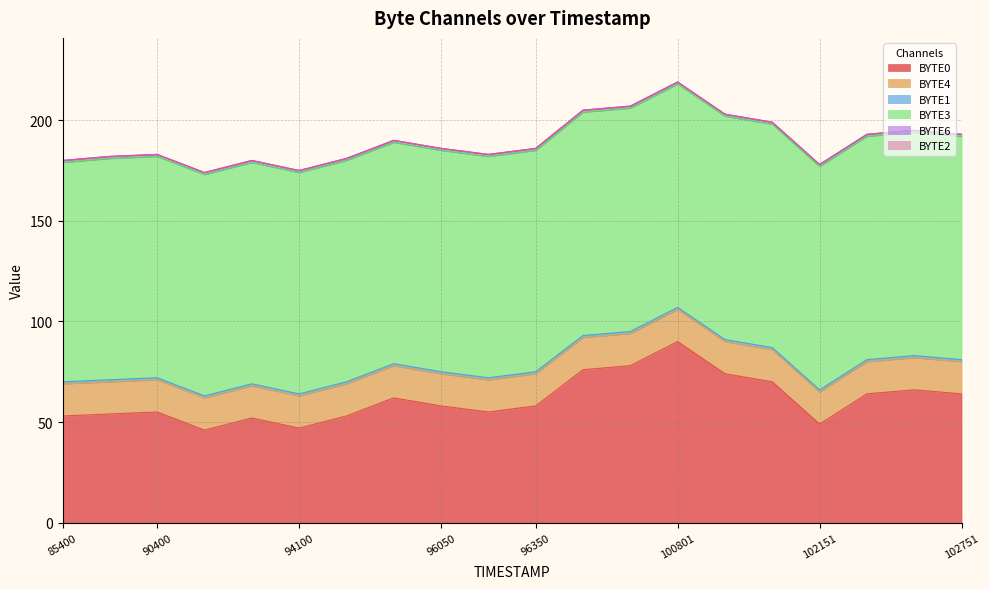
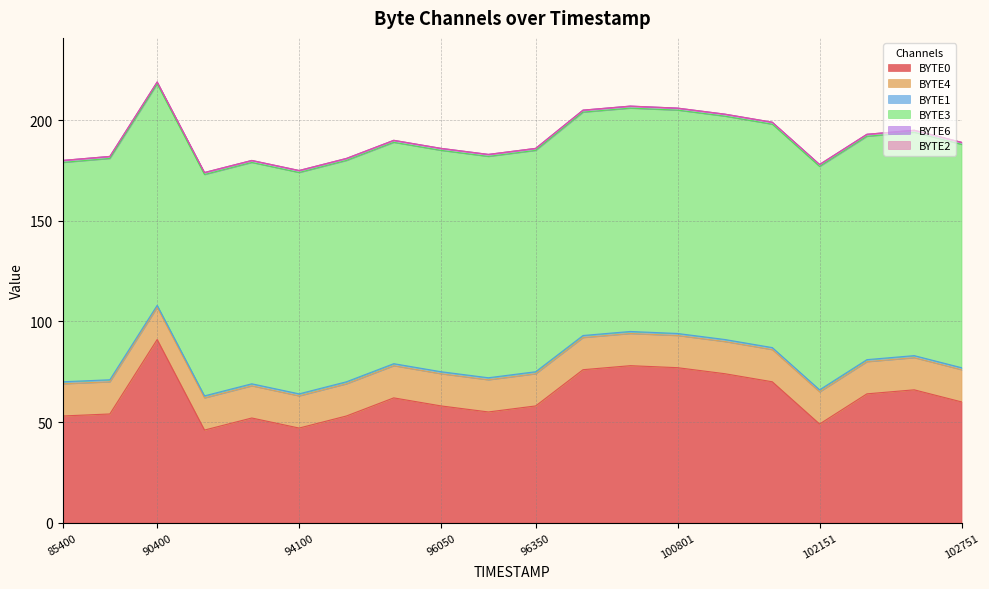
BYTE0, 90400: 55 -> 91
BYTE0, 100801: 90 -> 77
BYTE0, 102751: 64 -> 60
